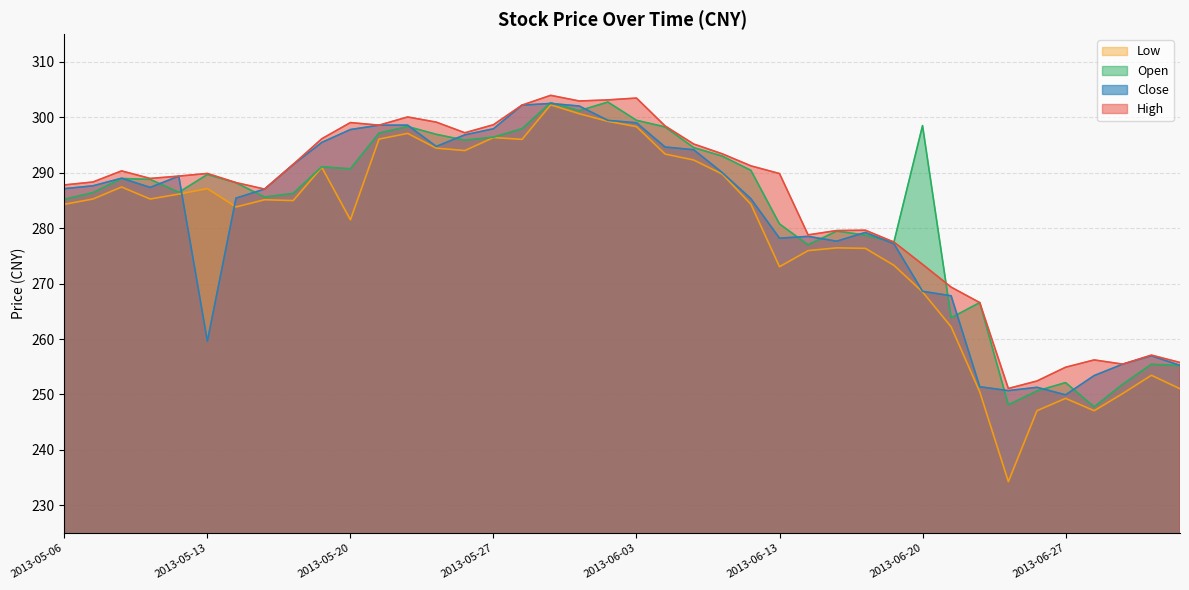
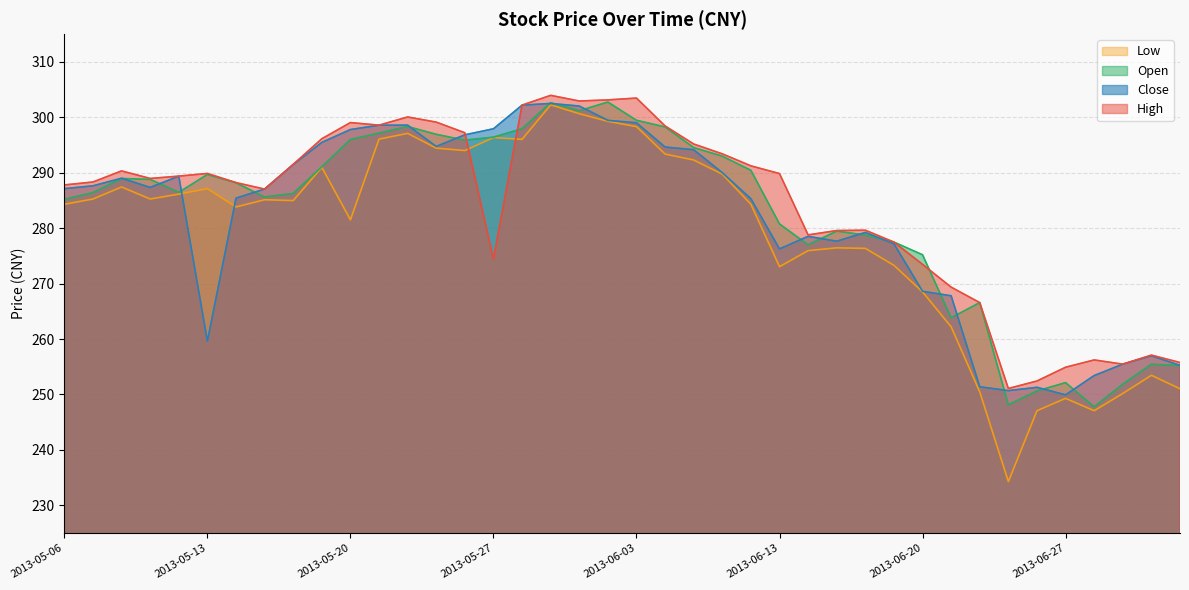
Open, 2013-05-20: 291 -> 296
High, 2013-05-27: 299 -> 274
Close, 2013-06-13: 278 -> 276
Open, 2013-06-20: 299 -> 275
